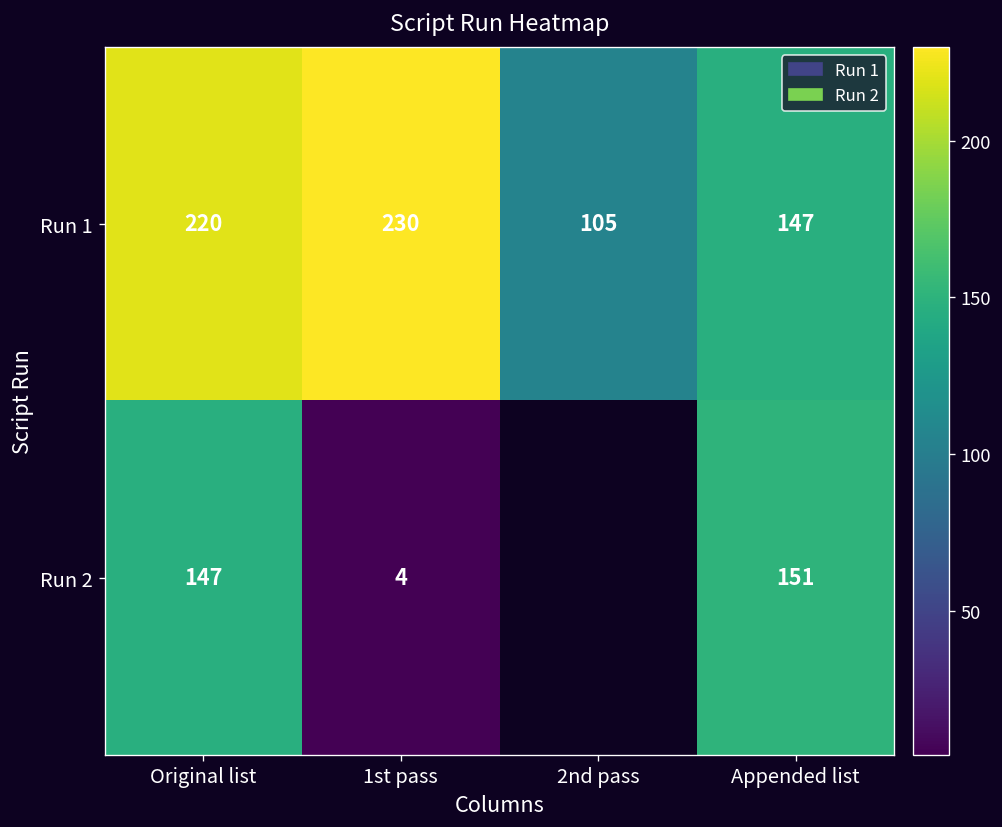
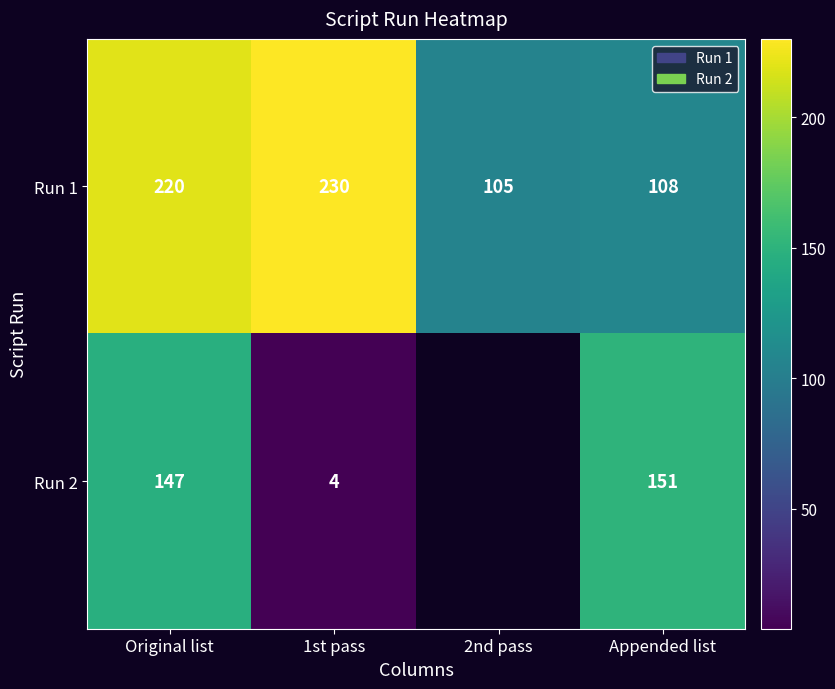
Run 1, Appended list: 147 -> 108
